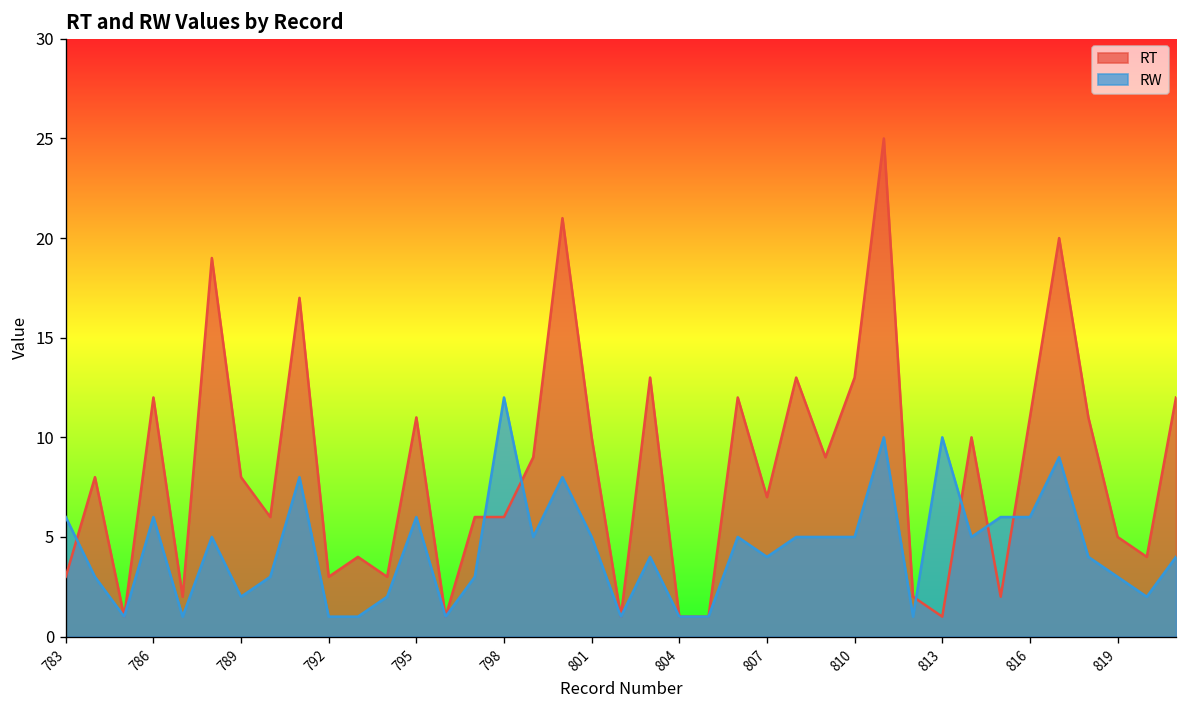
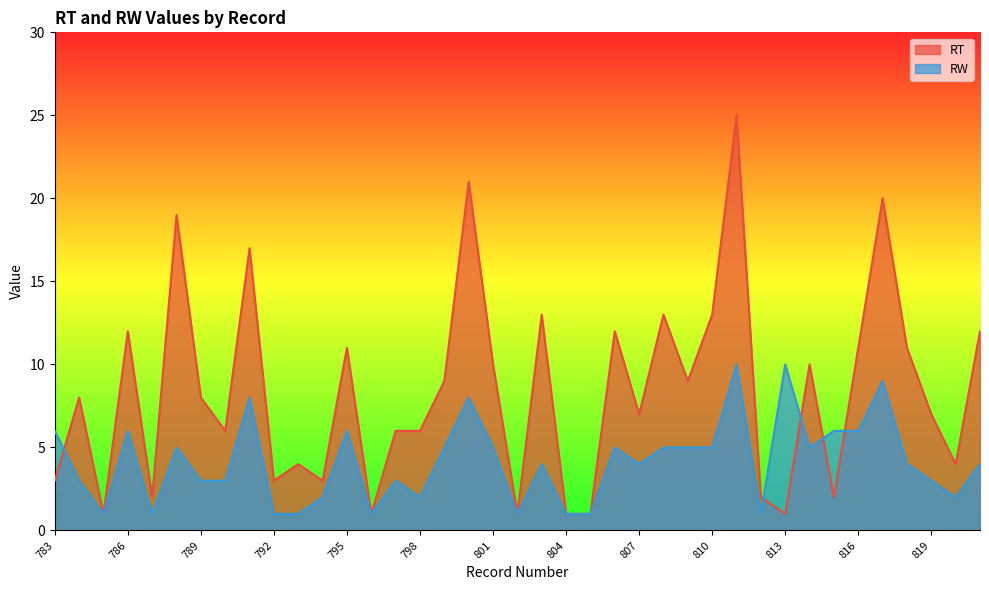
RW, 789: 2 -> 3
RW, 798: 12 -> 2
RT, 819: 5 -> 7
